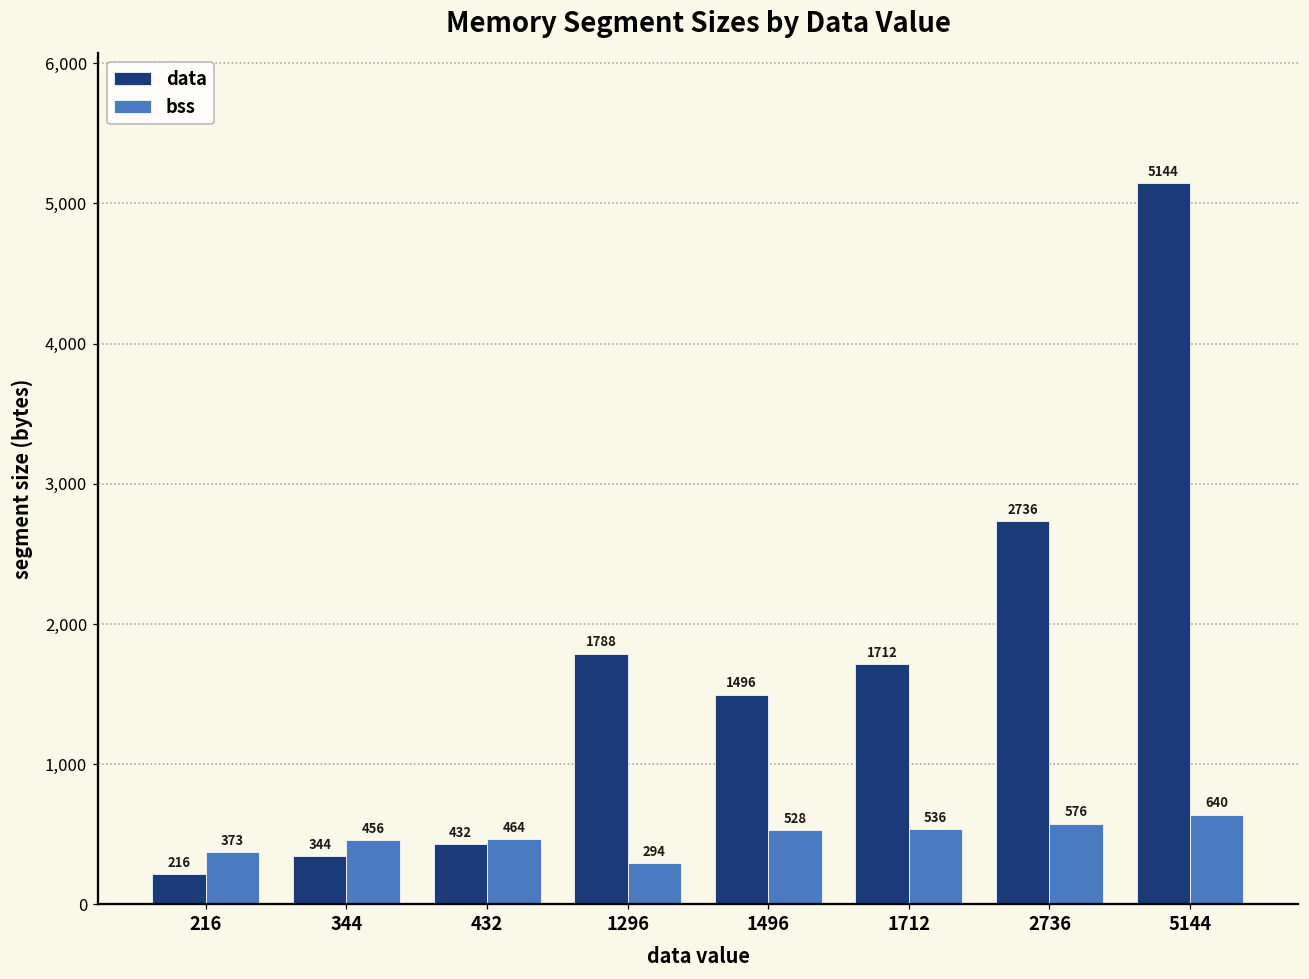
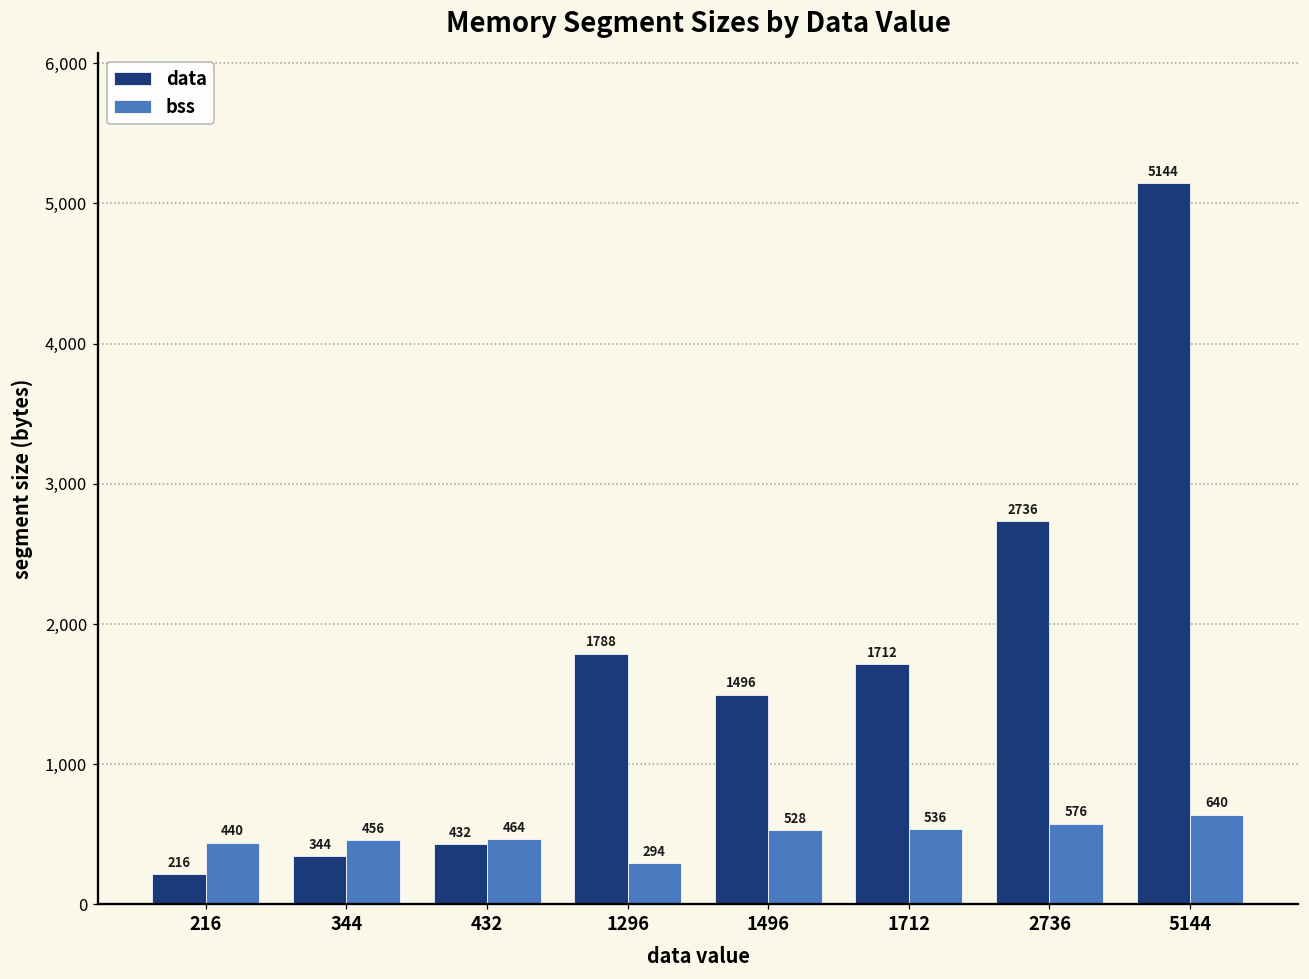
bss, 216: 373 -> 440
